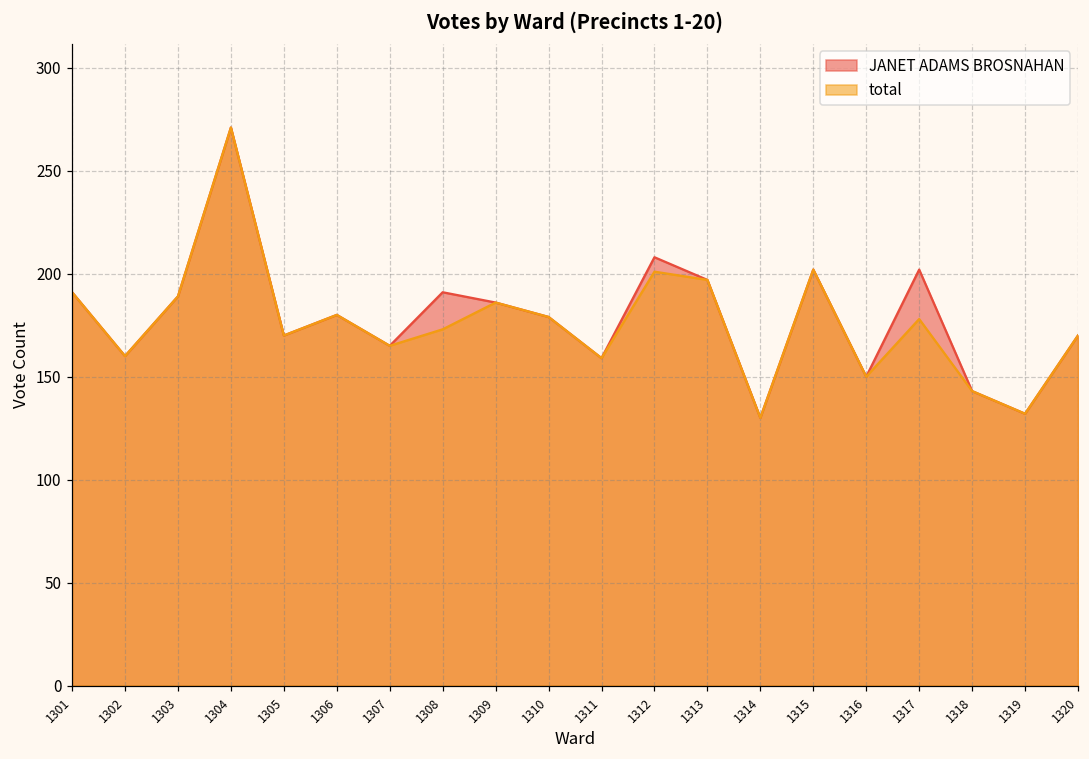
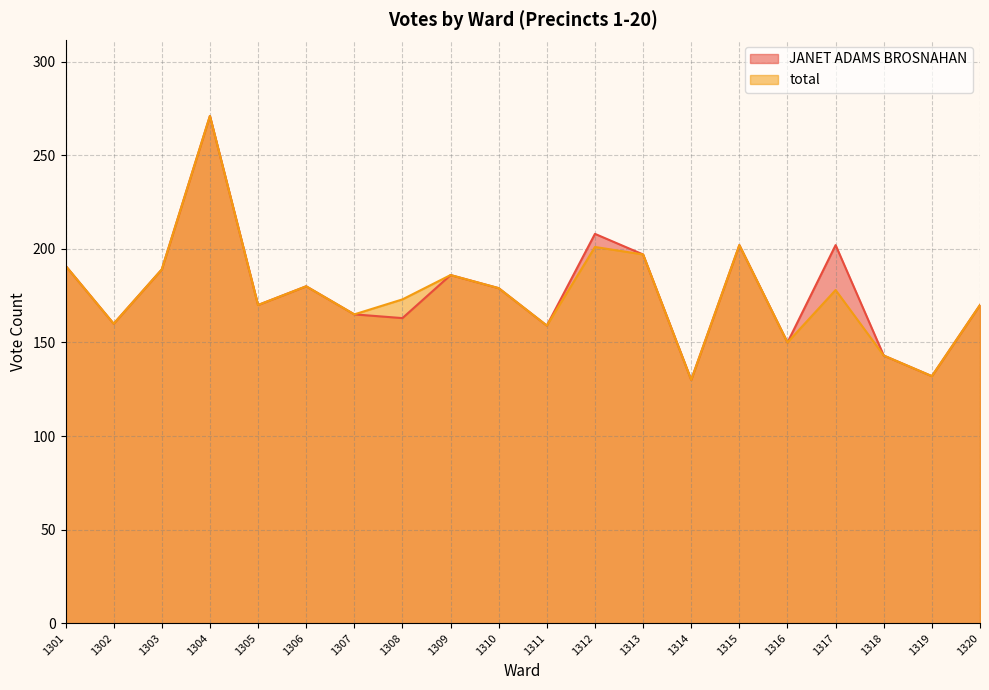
JANET ADAMS BROSNAHAN, 1308: 191 -> 163
